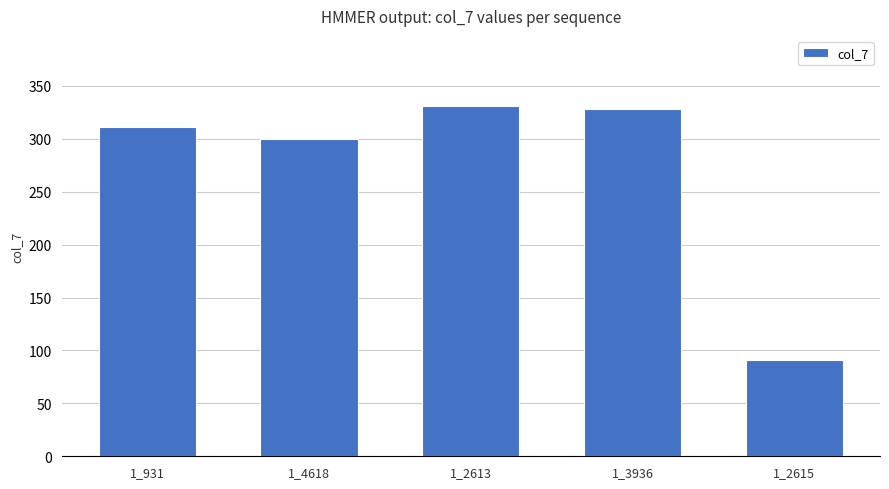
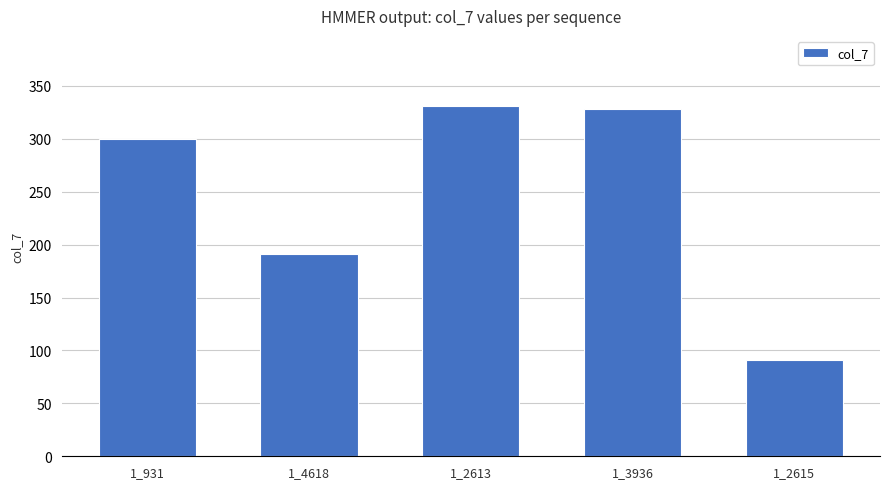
1_931: 311 -> 300
1_4618: 300 -> 191
